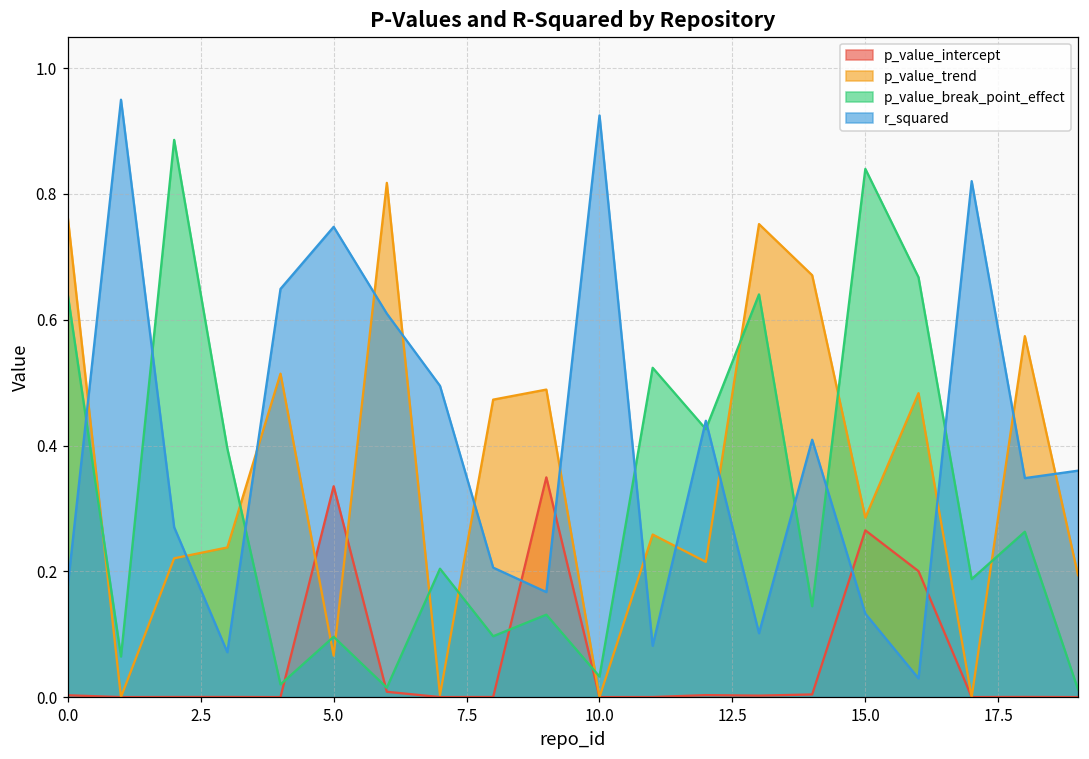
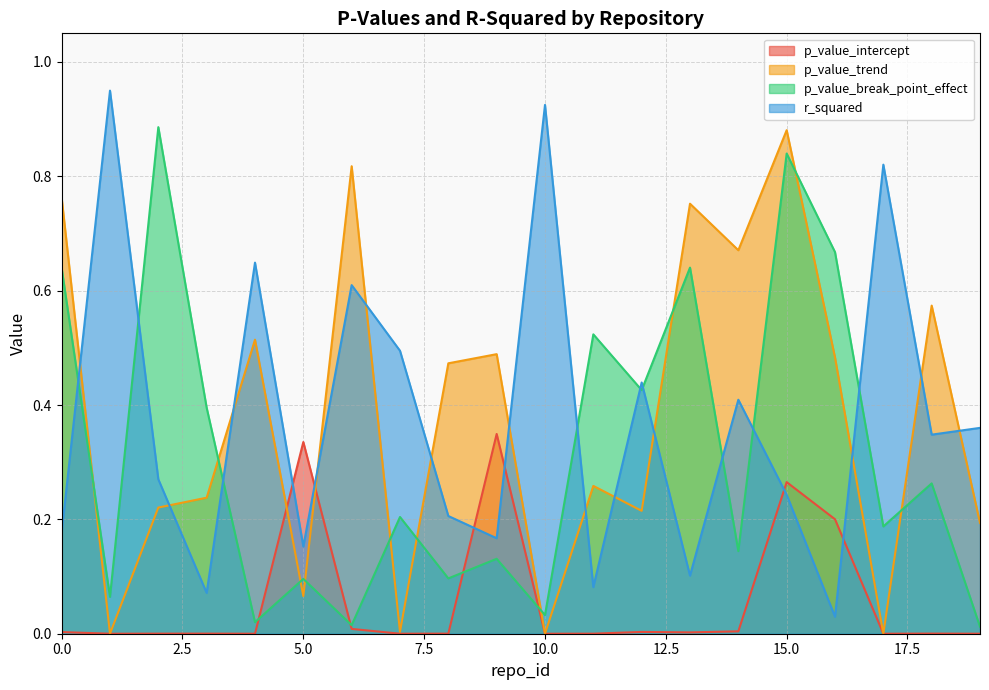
r_squared, 5.0: 0.75 -> 0.15
p_value_trend, 15.0: 0.29 -> 0.88
r_squared, 15.0: 0.13 -> 0.24
